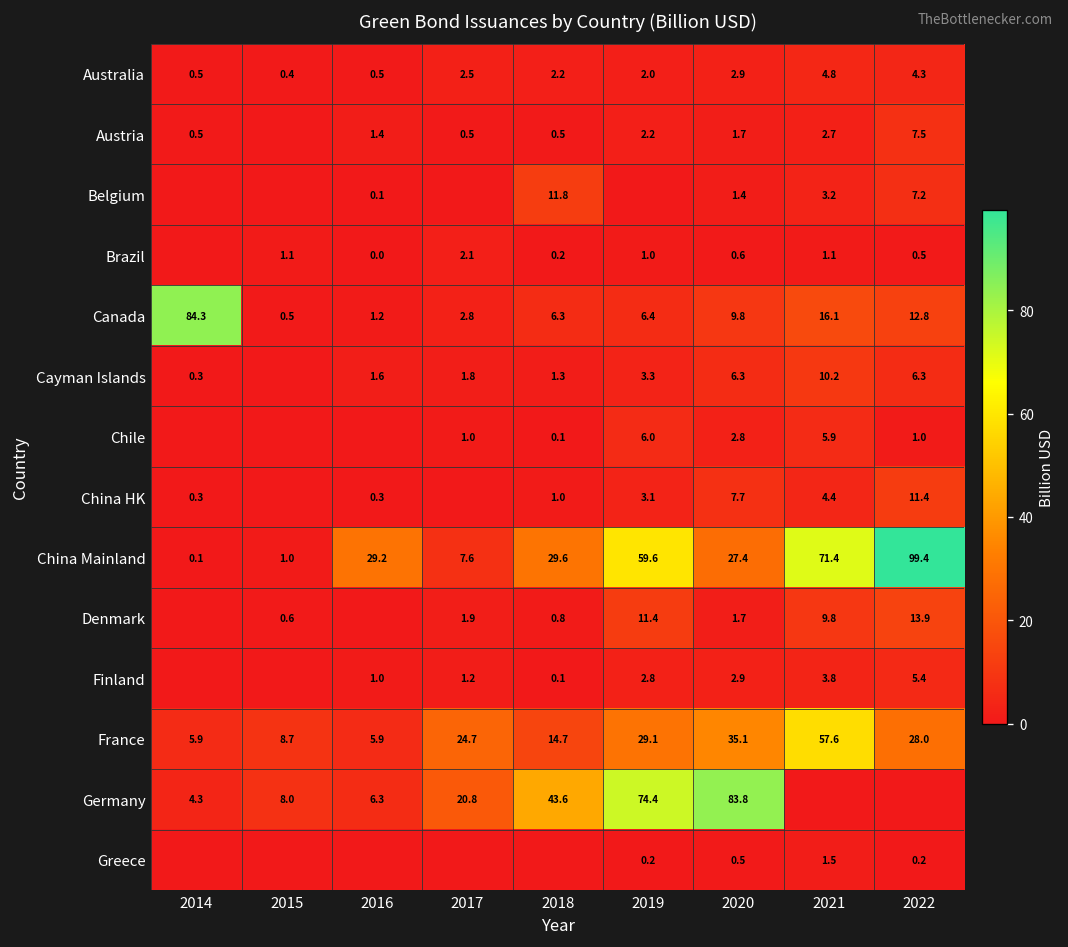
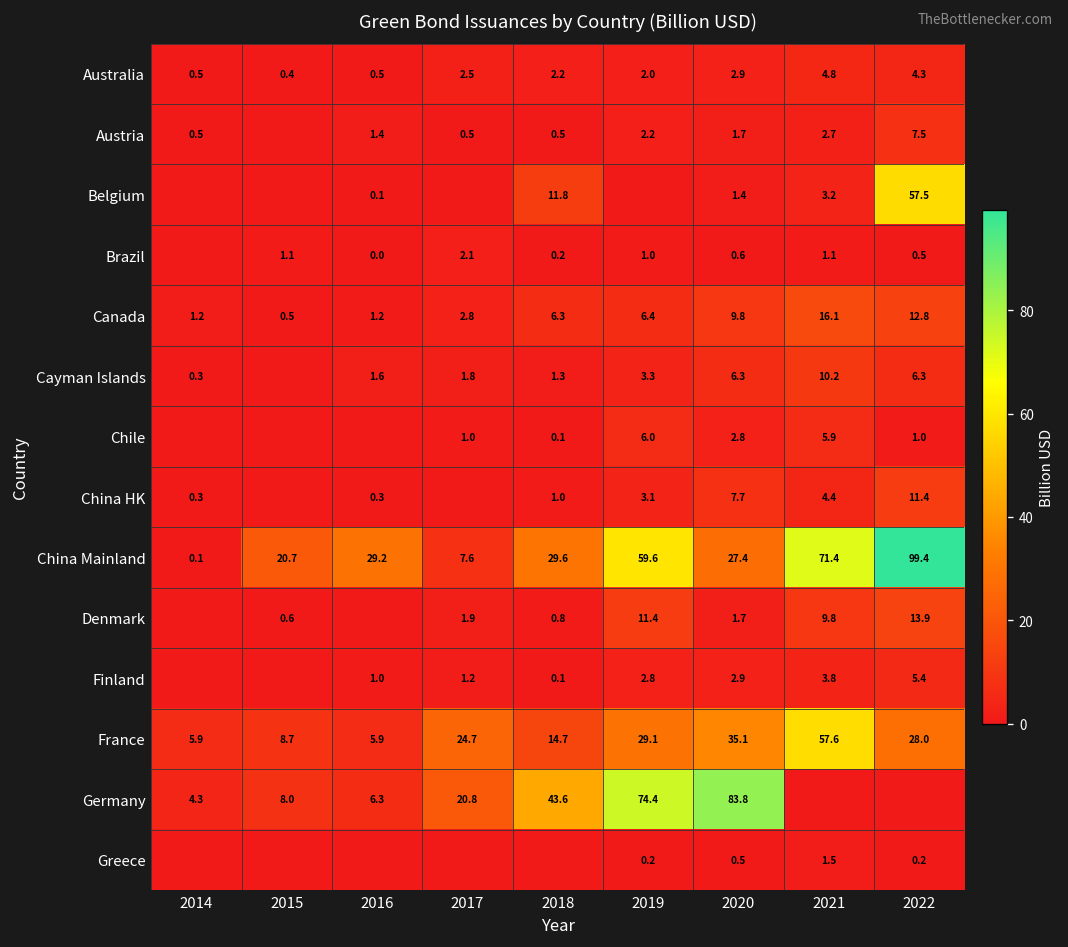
Belgium, 2022: 7.2 -> 57.5
Canada, 2014: 84.3 -> 1.2
China Mainland, 2015: 1.0 -> 20.7
